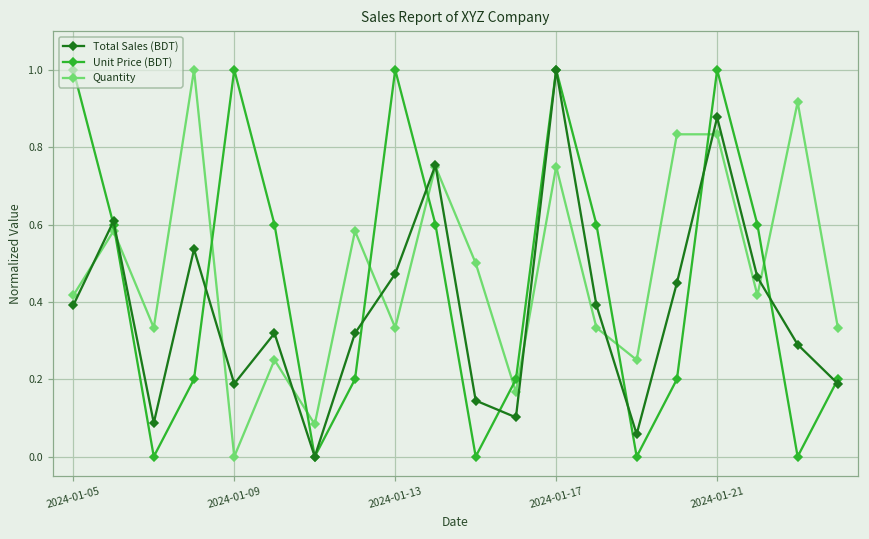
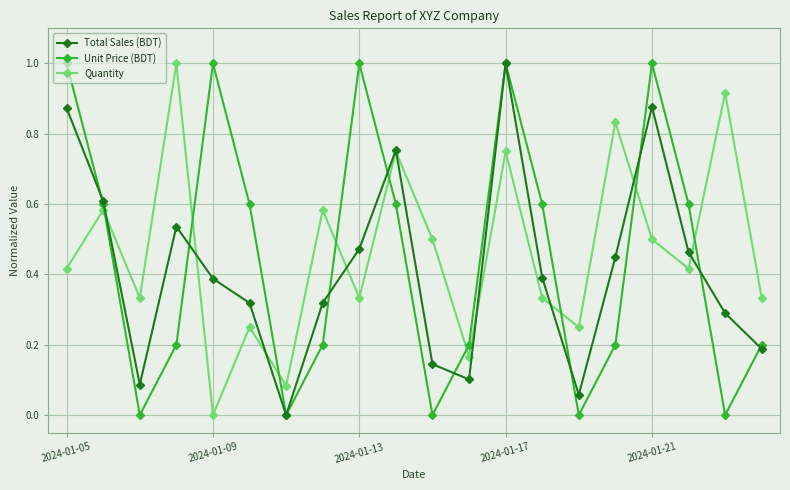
Total Sales (BDT), 2024-01-05: 0.39 -> 0.87
Total Sales (BDT), 2024-01-09: 0.19 -> 0.39
Quantity, 2024-01-21: 0.83 -> 0.50
